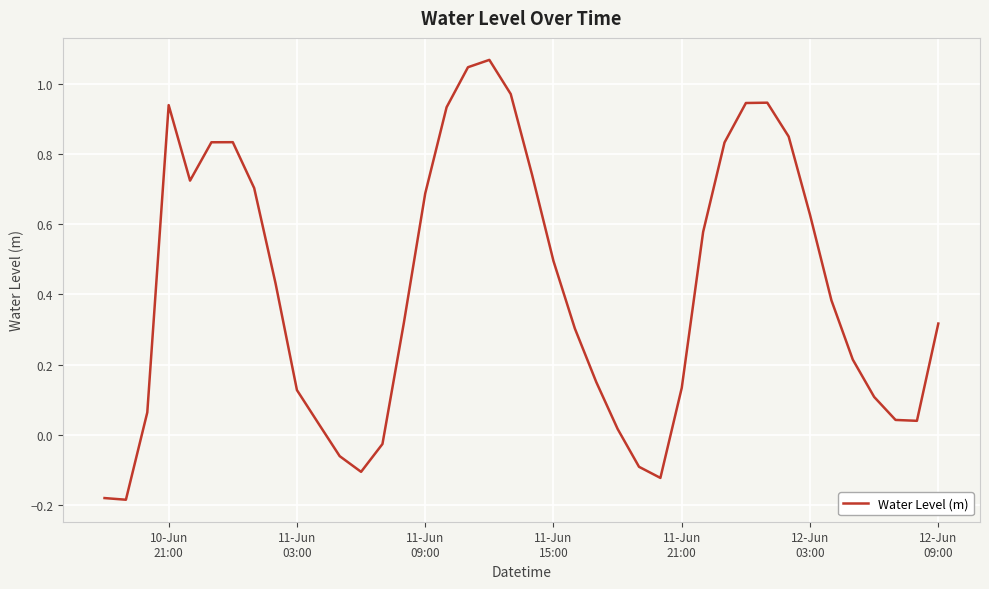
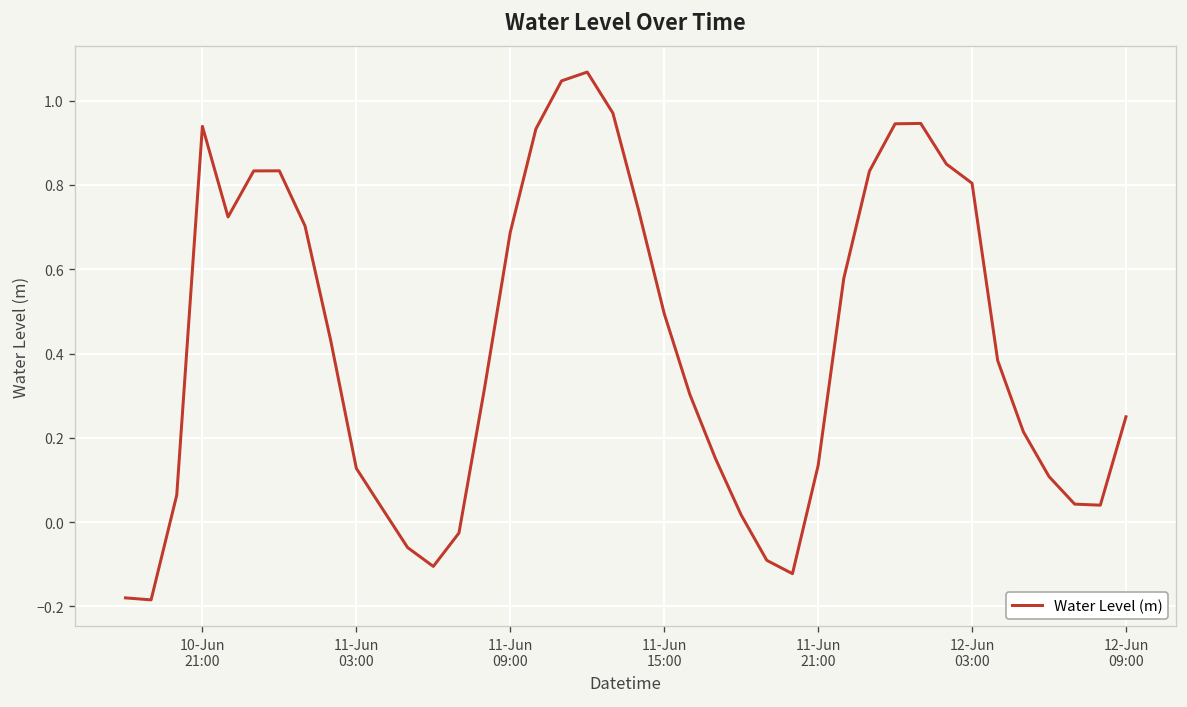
12-Jun 03:00: 0.63 -> 0.80
12-Jun 09:00: 0.32 -> 0.25
